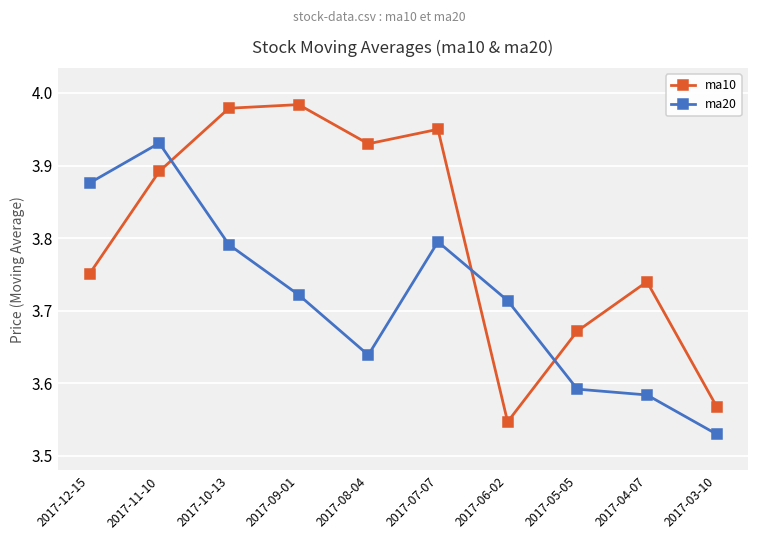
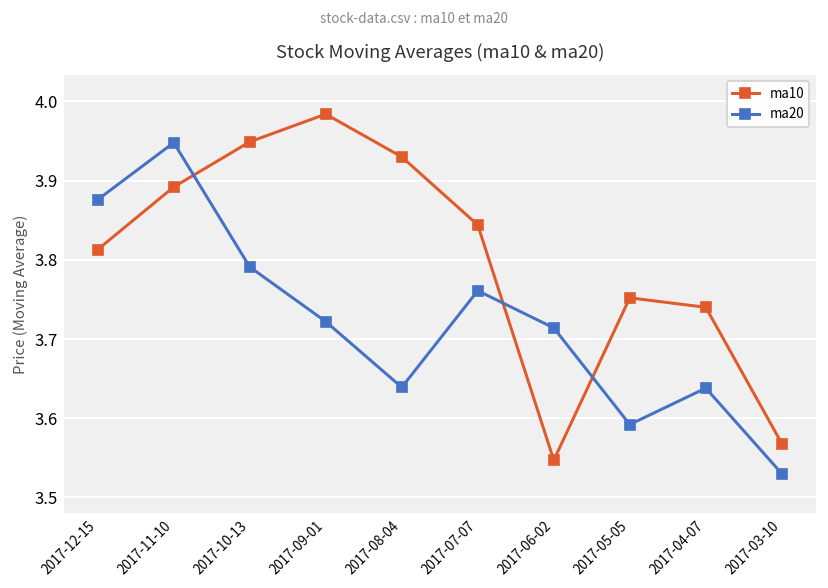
ma10, 2017-12-15: 3.75 -> 3.81
ma20, 2017-11-10: 3.93 -> 3.95
ma10, 2017-10-13: 3.98 -> 3.95
ma10, 2017-07-07: 3.95 -> 3.84
ma20, 2017-07-07: 3.80 -> 3.76
ma10, 2017-05-05: 3.67 -> 3.75
ma20, 2017-04-07: 3.58 -> 3.64
